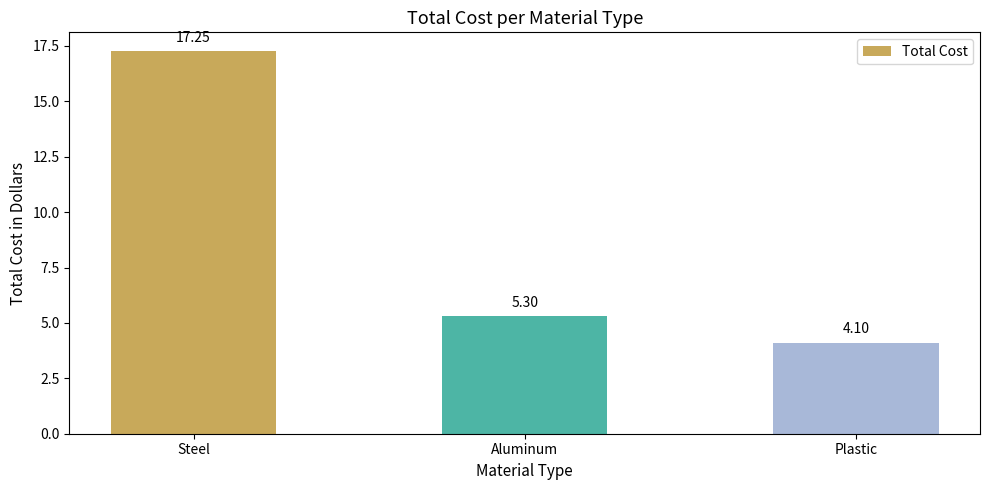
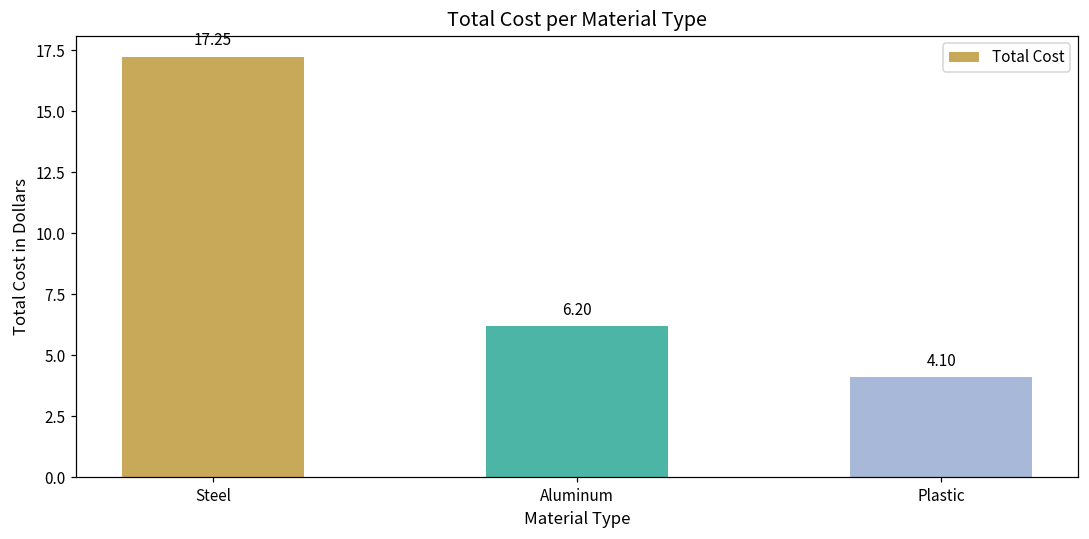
Aluminum: 5.30 -> 6.20
